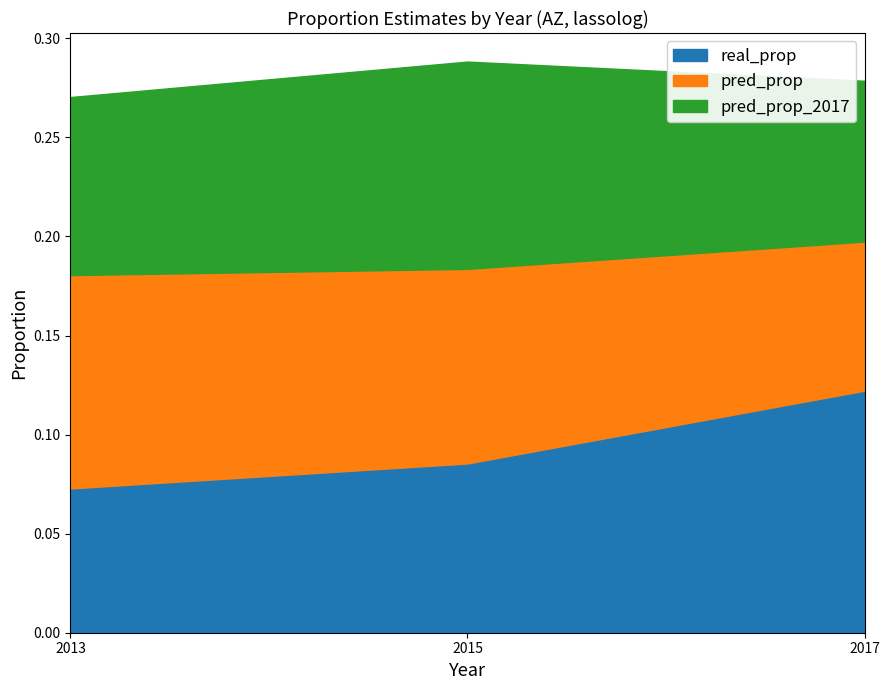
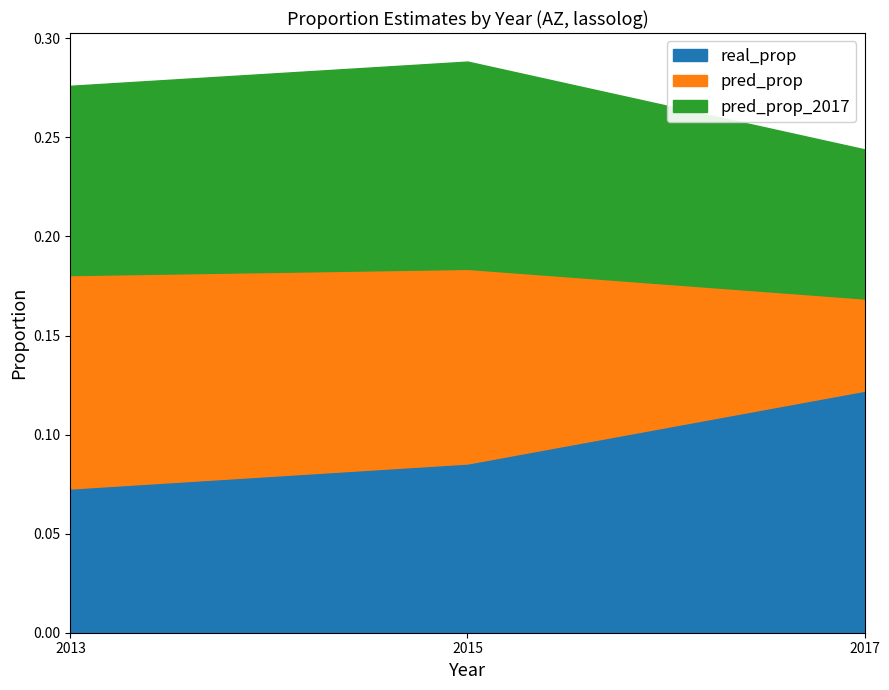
pred_prop_2017, 2013: 0.090 -> 0.096
pred_prop, 2017: 0.075 -> 0.047
pred_prop_2017, 2017: 0.081 -> 0.075
